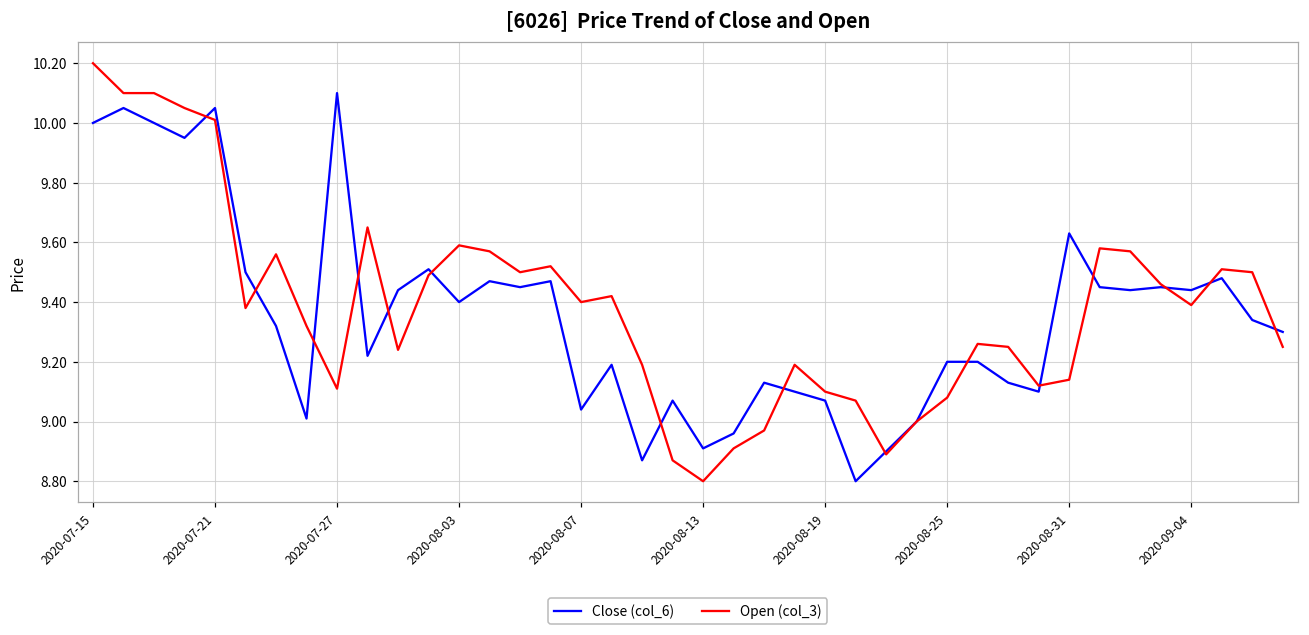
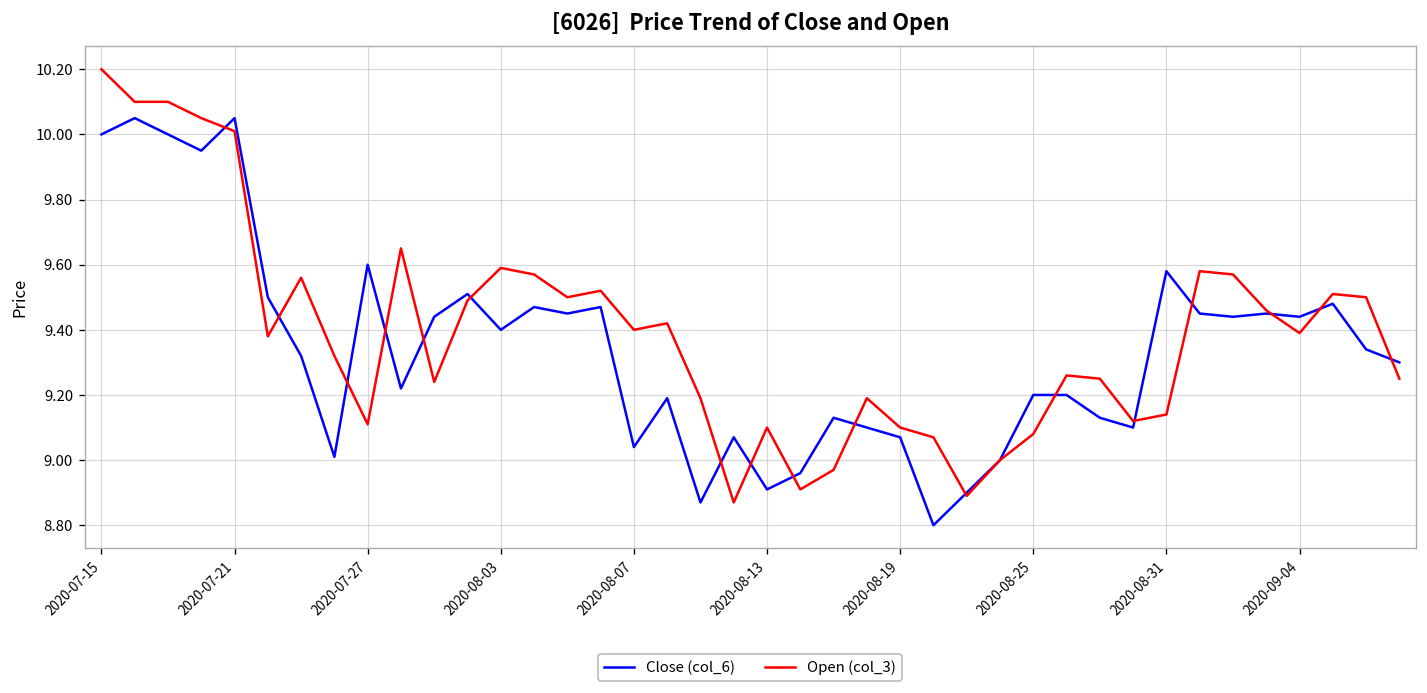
Close (col_6), 2020-07-27: 10.1 -> 9.6
Open (col_3), 2020-08-13: 8.8 -> 9.1
Close (col_6), 2020-08-31: 9.63 -> 9.58
